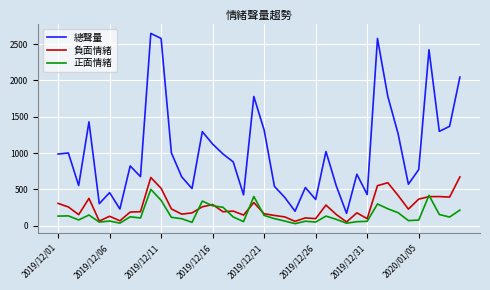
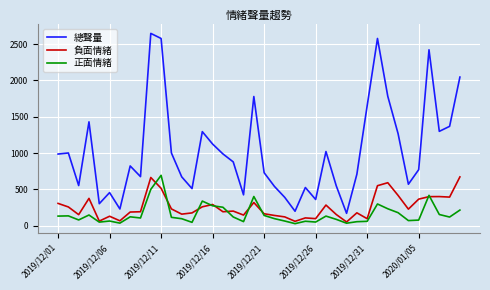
正面情緒, 2019/12/11: 300 -> 700
總聲量, 2019/12/21: 1300 -> 700
總聲量, 2019/12/31: 400 -> 1700
